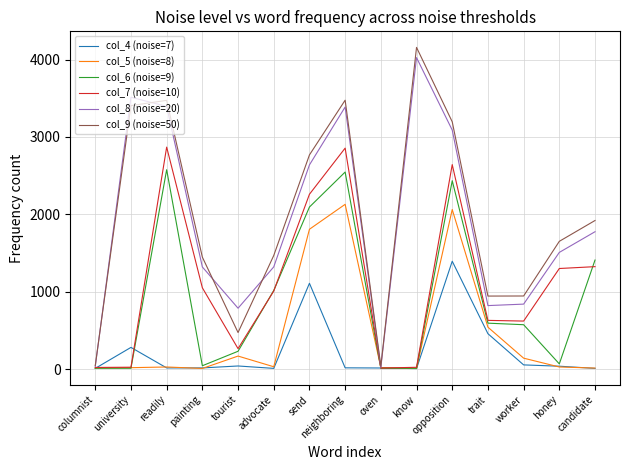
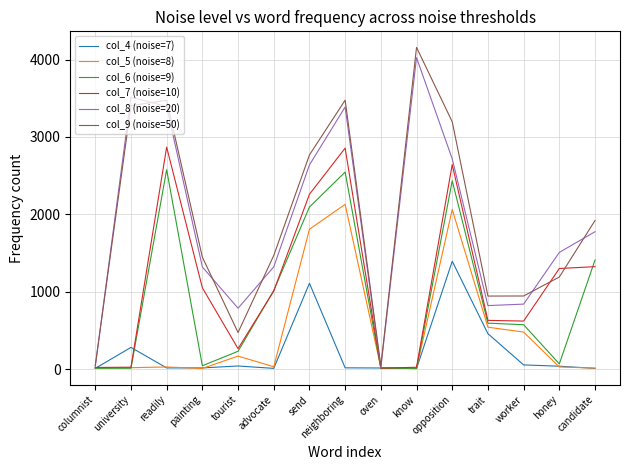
col_8 (noise=20), opposition: 3100 -> 2700
col_5 (noise=8), worker: 100 -> 500
col_9 (noise=50), honey: 1700 -> 1200
